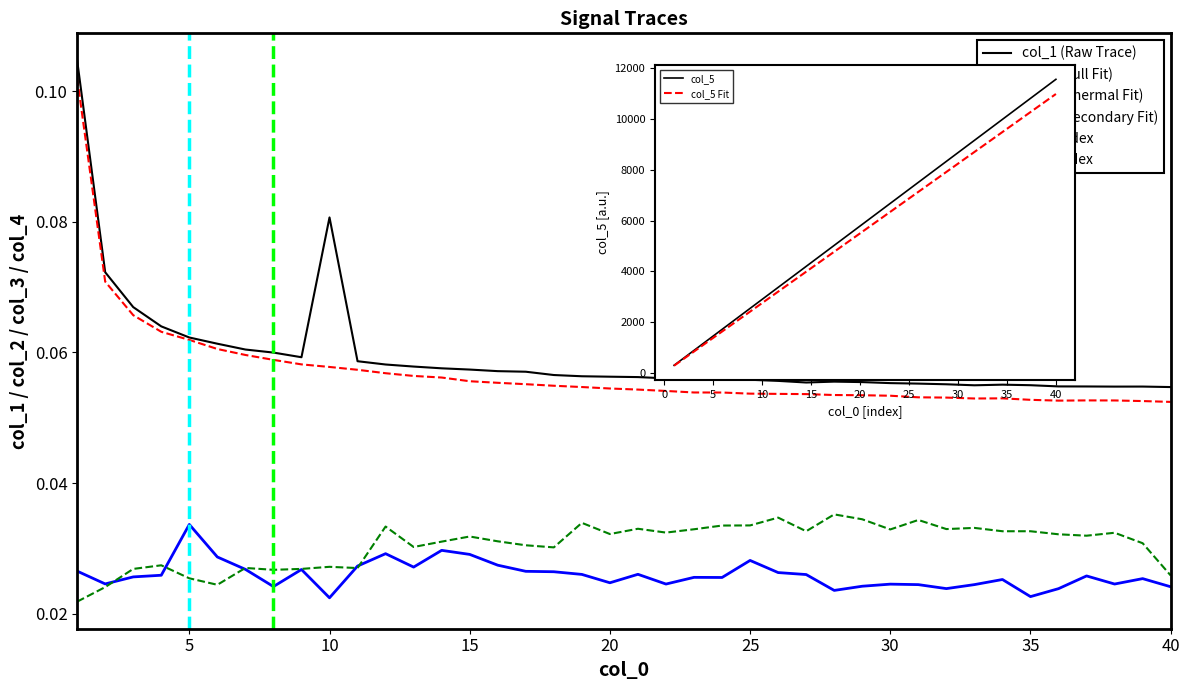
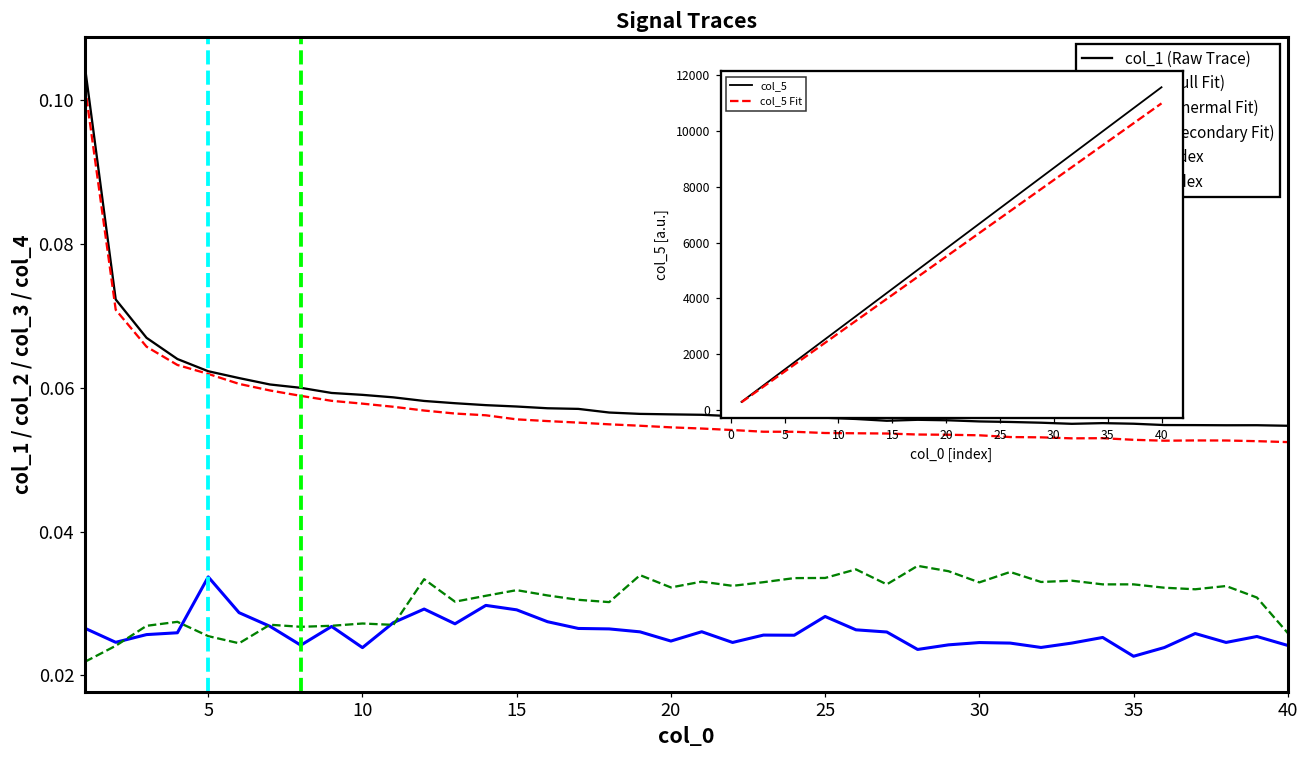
Signal Traces, col_1 (Raw Trace), 10: 0.081 -> 0.059
Signal Traces, col_3 (Thermal Fit), 10: 0.022 -> 0.024
